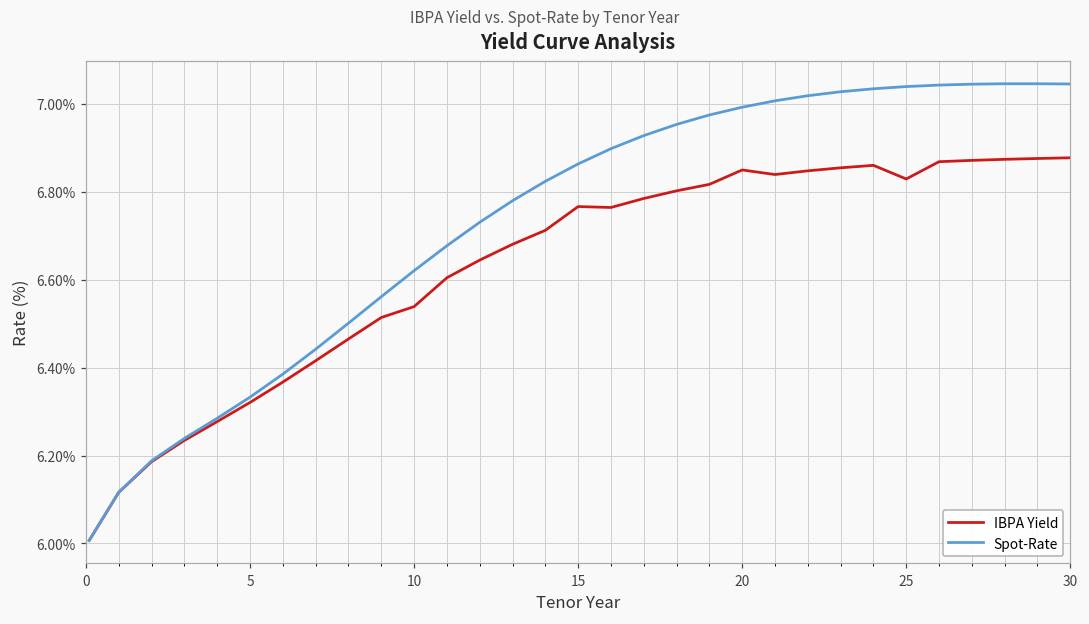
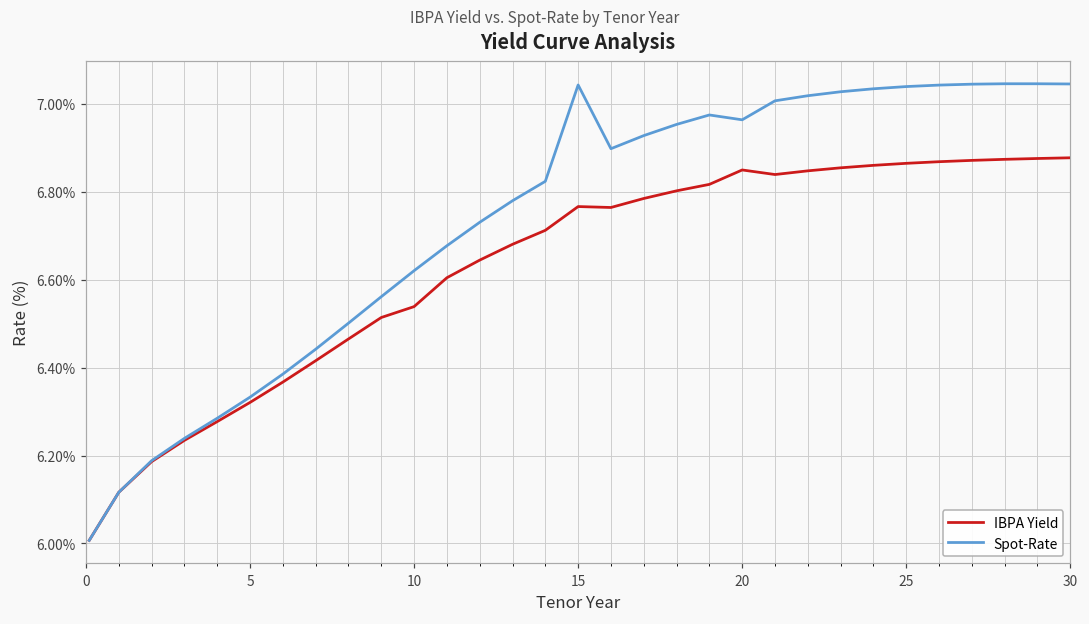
Spot-Rate, 15: 6.86% -> 7.04%
Spot-Rate, 20: 6.99% -> 6.96%
IBPA Yield, 25: 6.83% -> 6.87%
